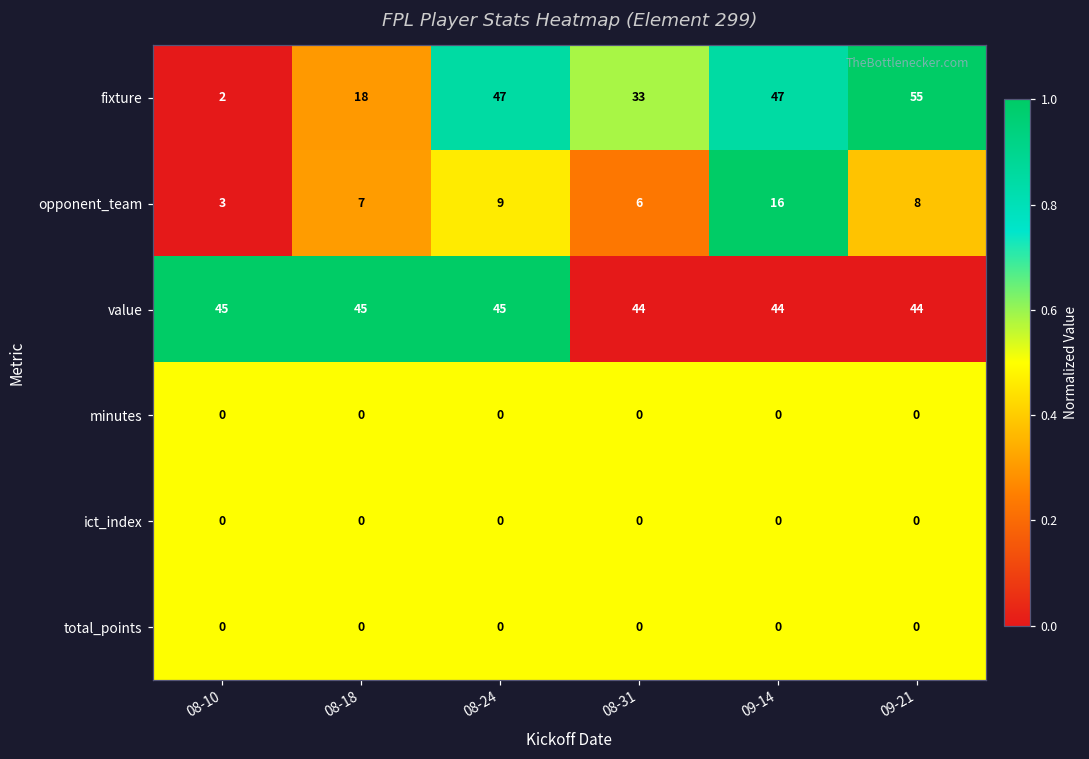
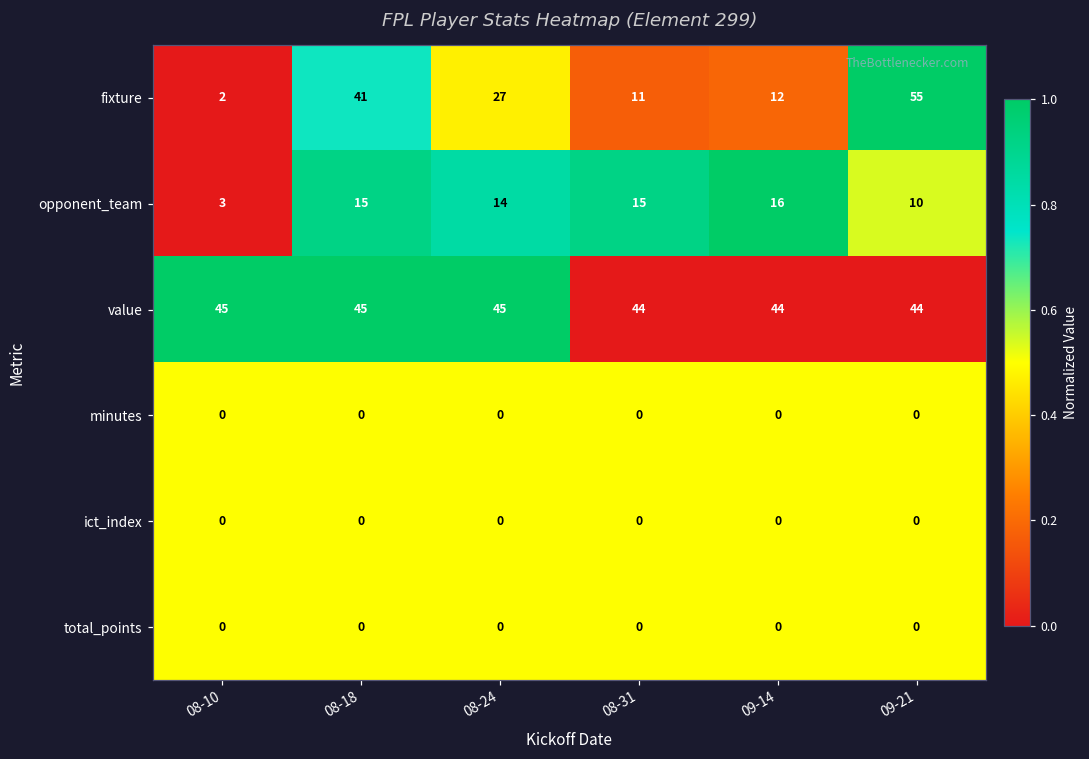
fixture, 08-18: 18 -> 41
fixture, 08-24: 47 -> 27
fixture, 08-31: 33 -> 11
fixture, 09-14: 47 -> 12
opponent_team, 08-18: 7 -> 15
opponent_team, 08-24: 9 -> 14
opponent_team, 08-31: 6 -> 15
opponent_team, 09-21: 8 -> 10
